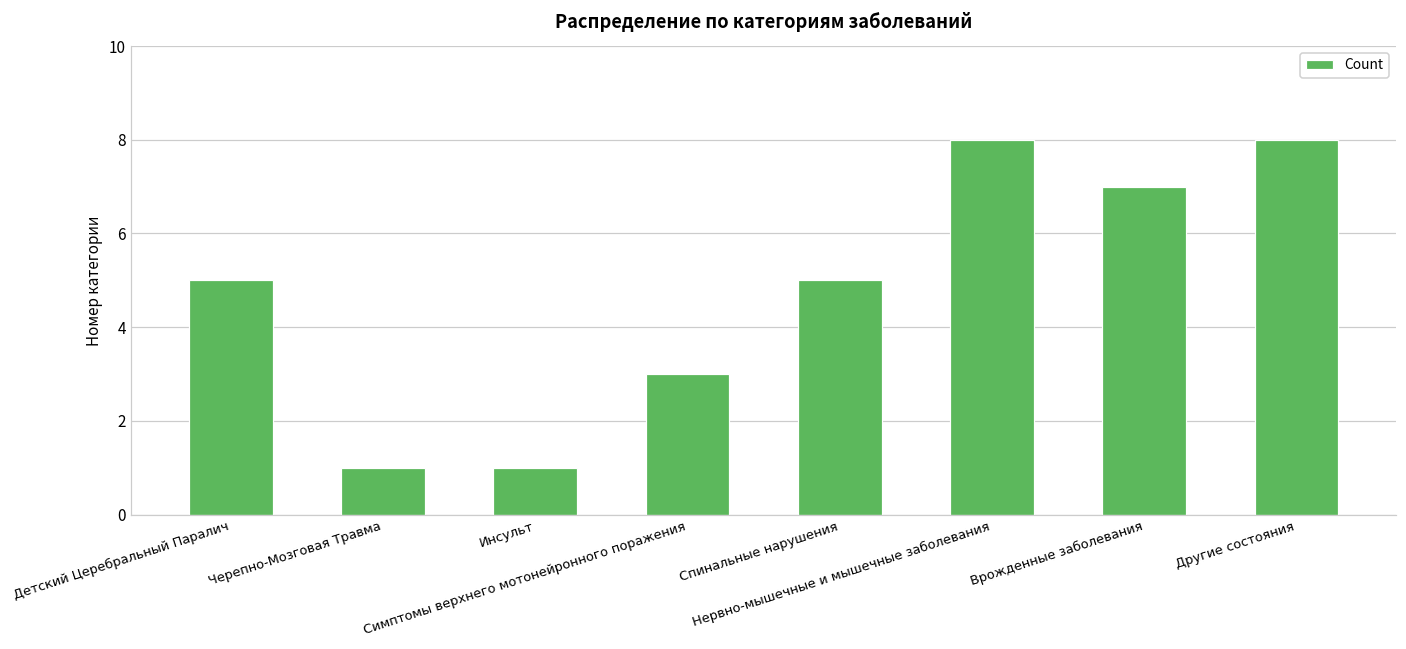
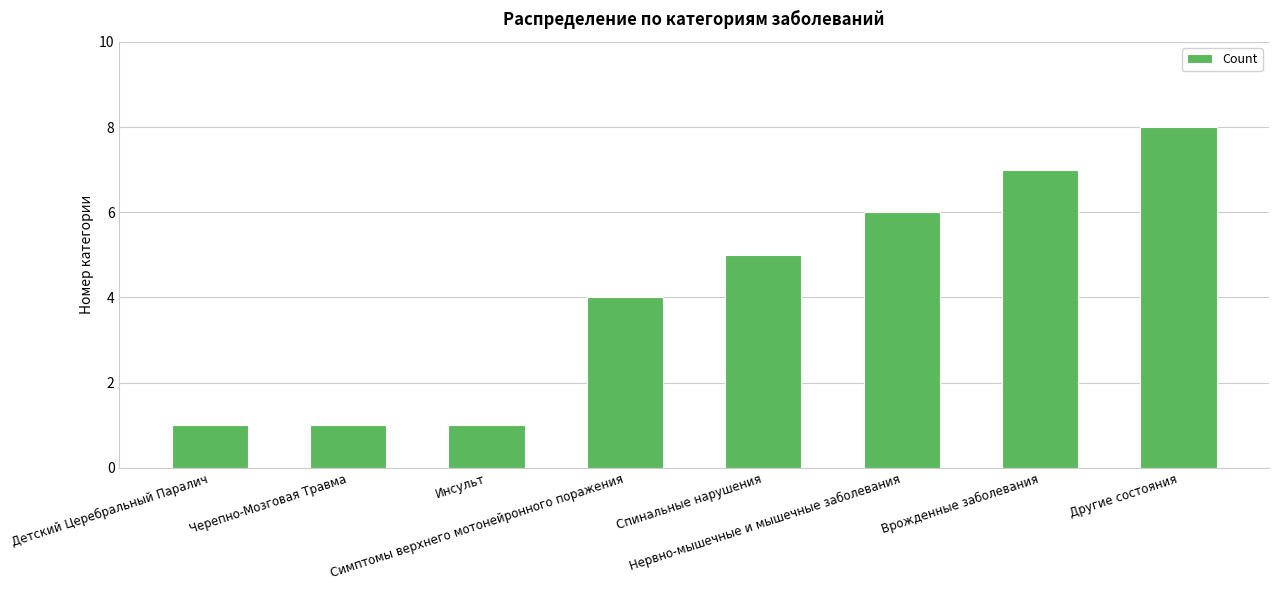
Детский Церебральный Паралич: 5 -> 1
Симптомы верхнего мотонейронного поражения: 3 -> 4
Нервно-мышечные и мышечные заболевания: 8 -> 6
